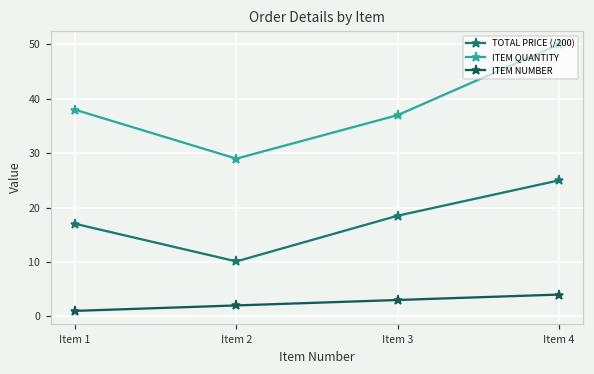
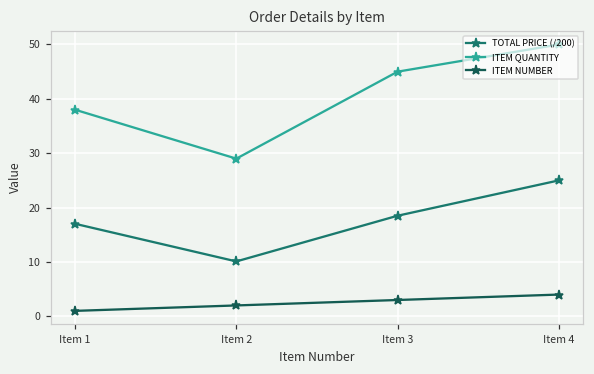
ITEM QUANTITY, Item 3: 37 -> 45
